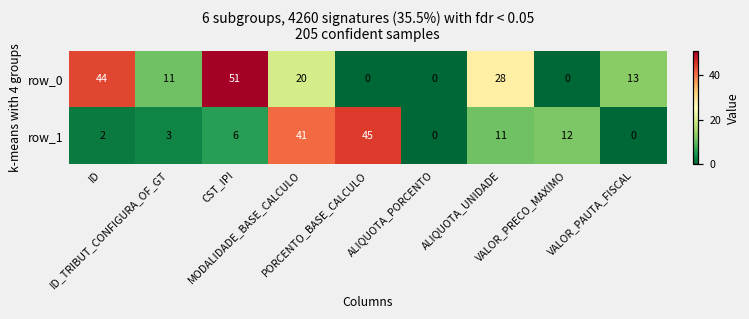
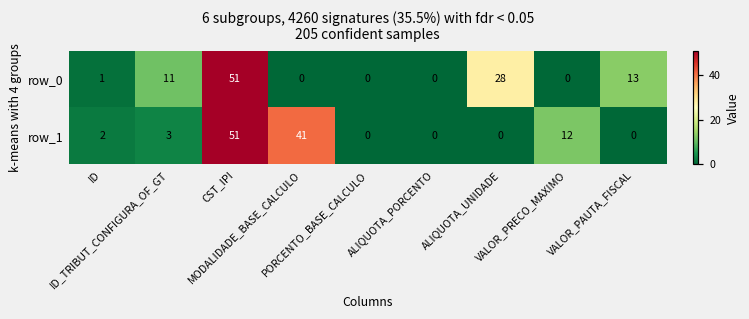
row_0, ID: 44 -> 1
row_0, MODALIDADE_BASE_CALCULO: 20 -> 0
row_1, CST_IPI: 6 -> 51
row_1, PORCENTO_BASE_CALCULO: 45 -> 0
row_1, ALIQUOTA_UNIDADE: 11 -> 0
